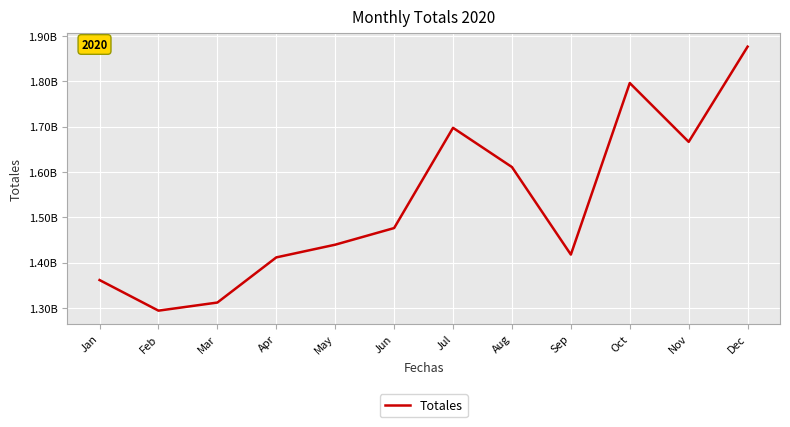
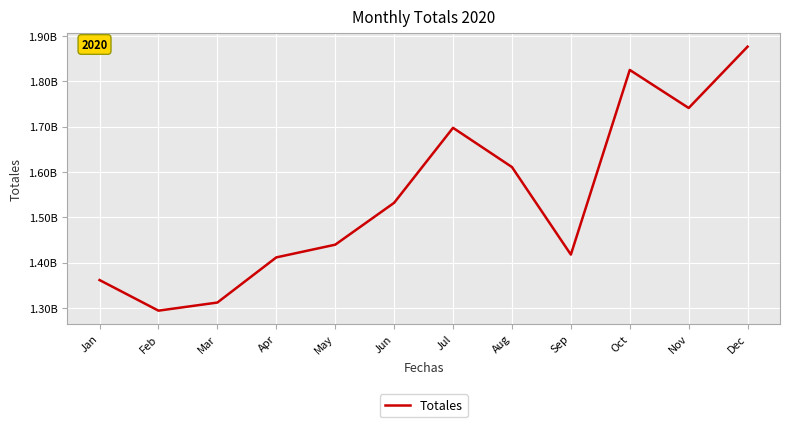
Jun: 1480000000 -> 1530000000
Oct: 1800000000 -> 1820000000
Nov: 1670000000 -> 1740000000
